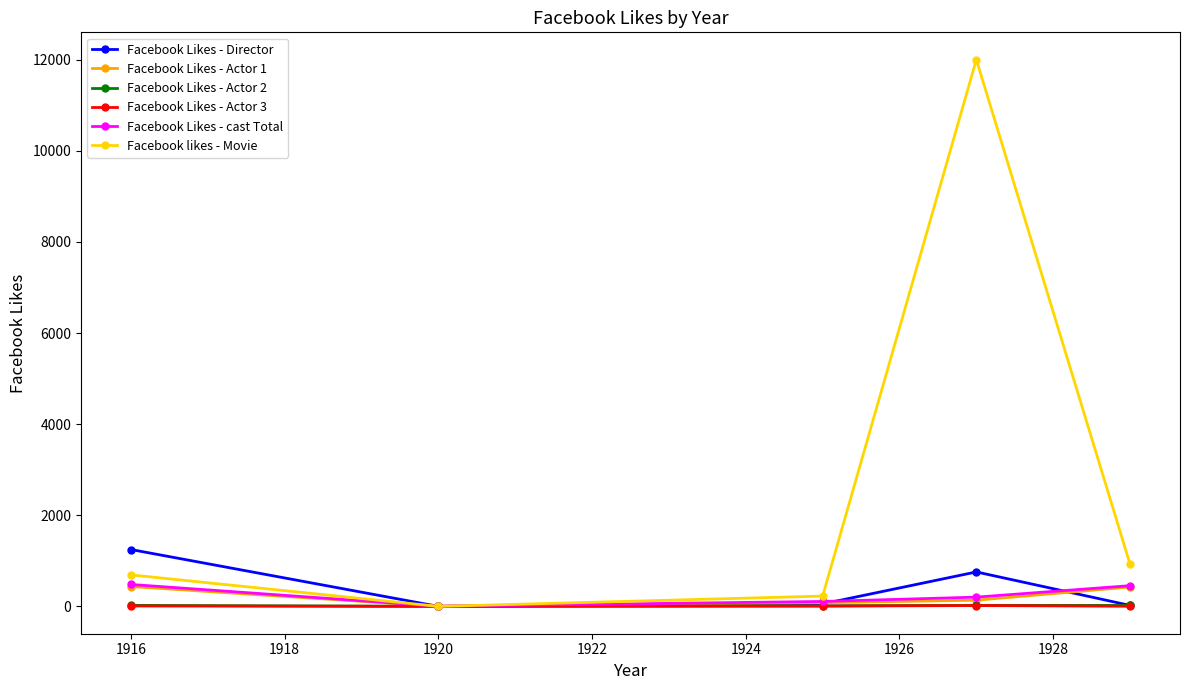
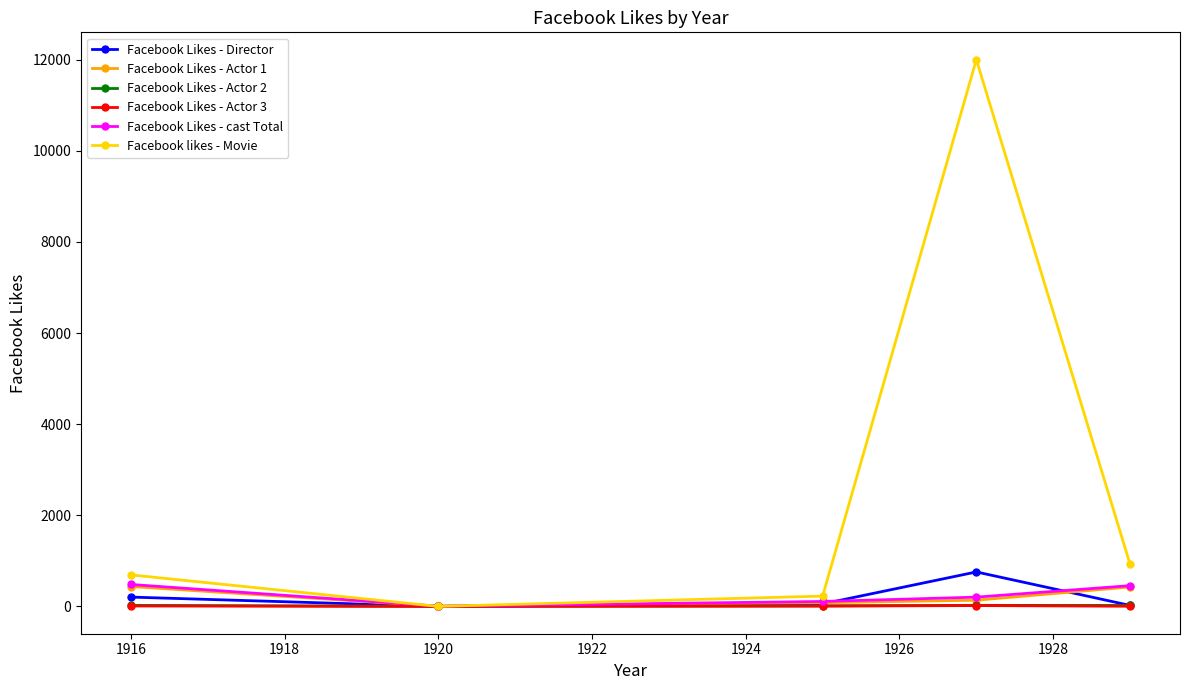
Facebook Likes - Director, 1916: 1200 -> 200
